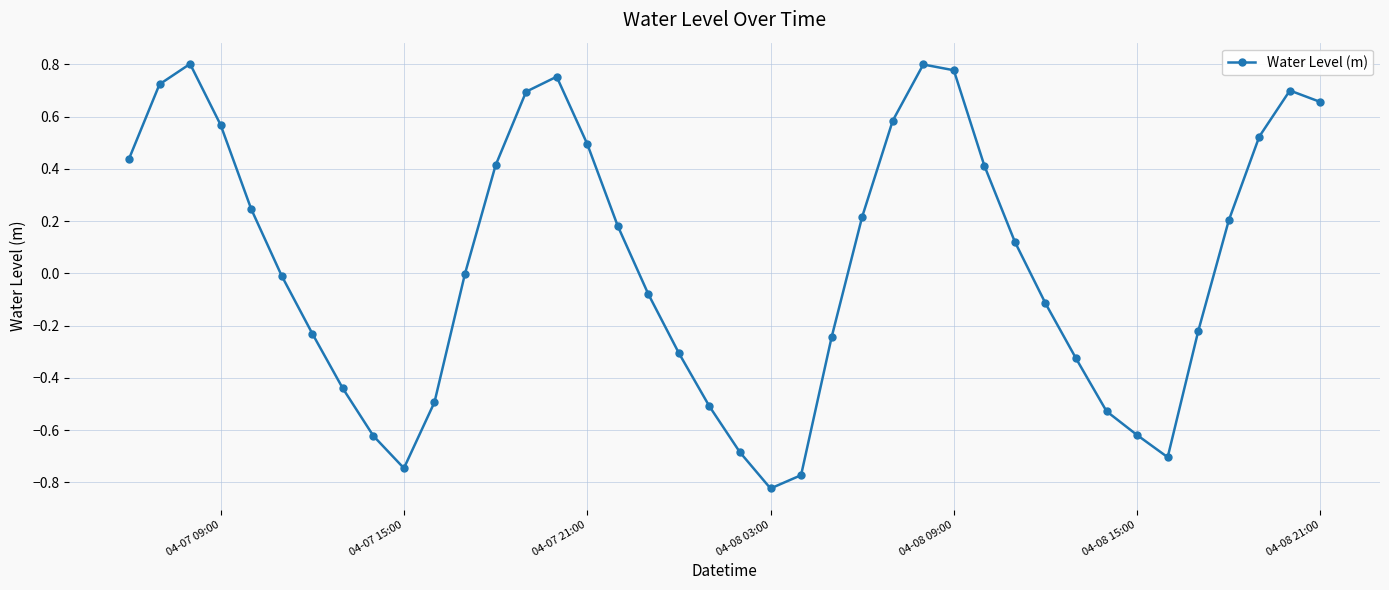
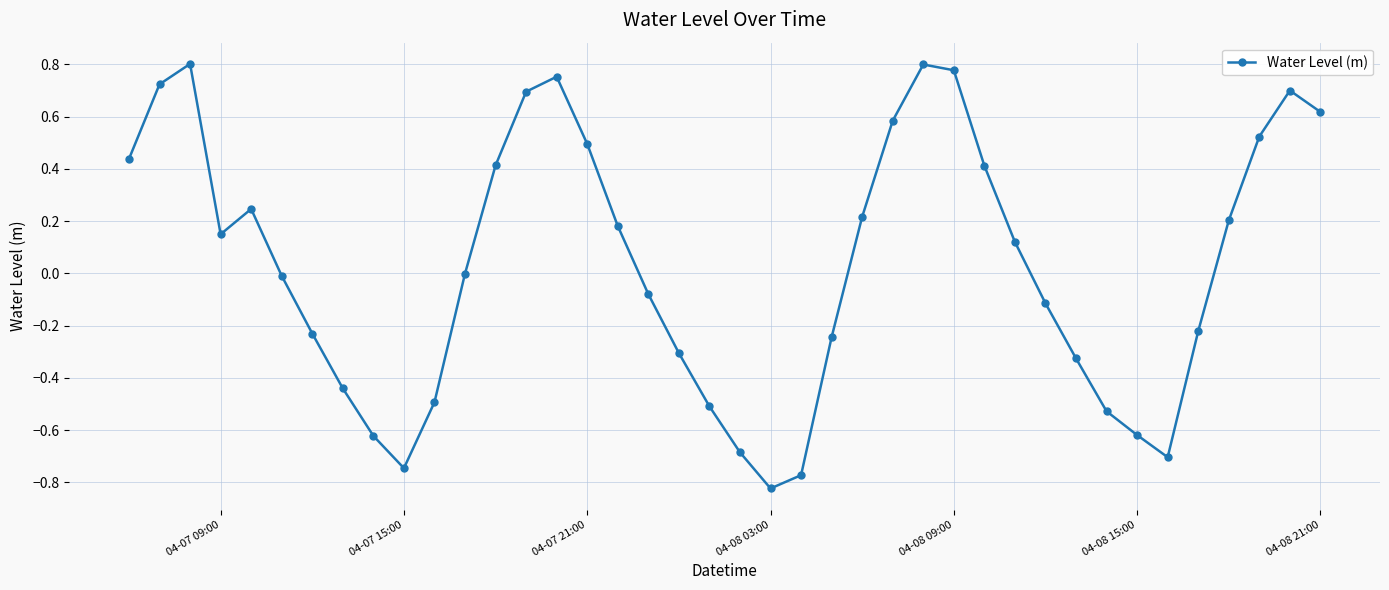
04-07 09:00: 0.57 -> 0.15
04-08 21:00: 0.66 -> 0.62
